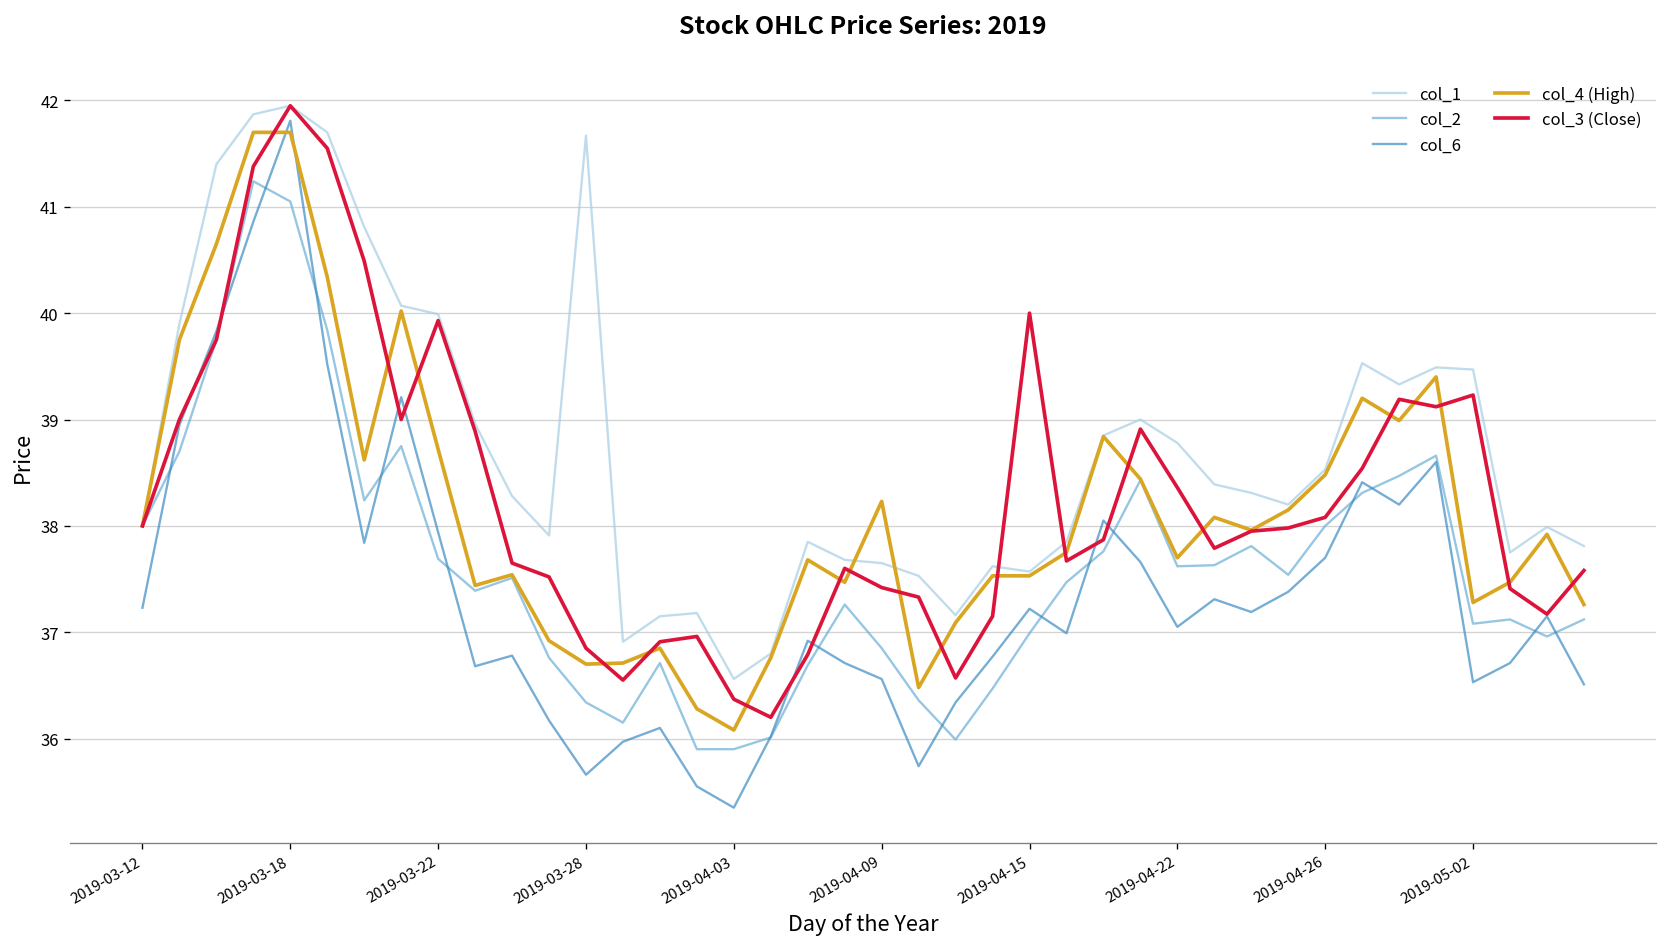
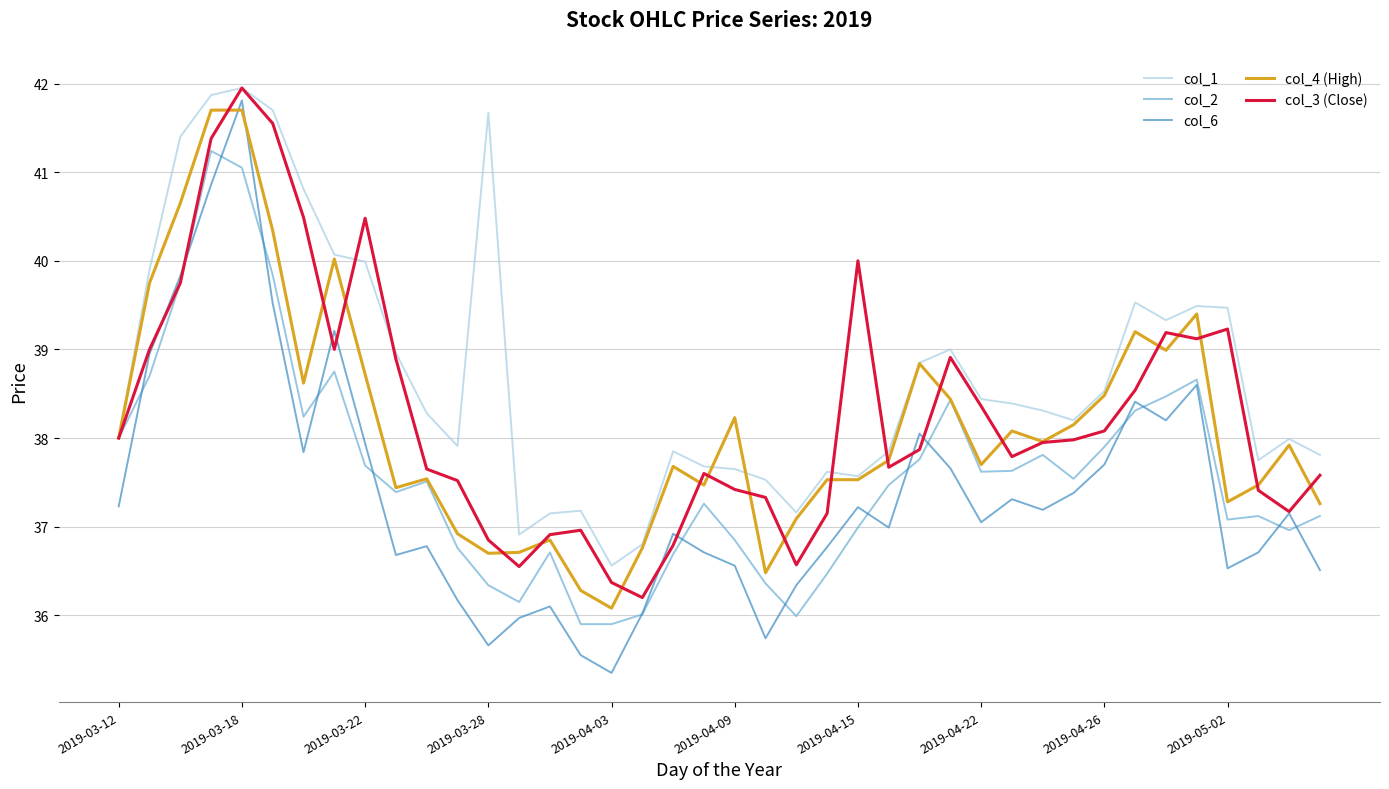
col_3 (Close), 2019-03-22: 39.9 -> 40.5
col_1, 2019-04-22: 38.8 -> 38.4
col_2, 2019-04-26: 38.0 -> 37.9
